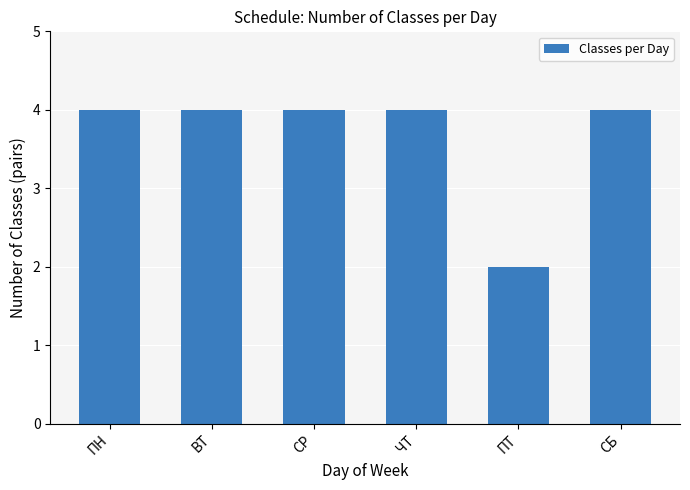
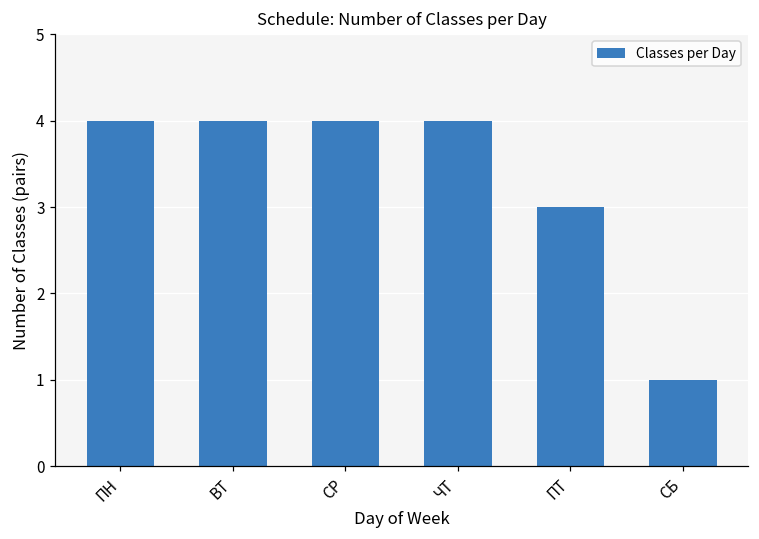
ПТ: 2 -> 3
СБ: 4 -> 1
